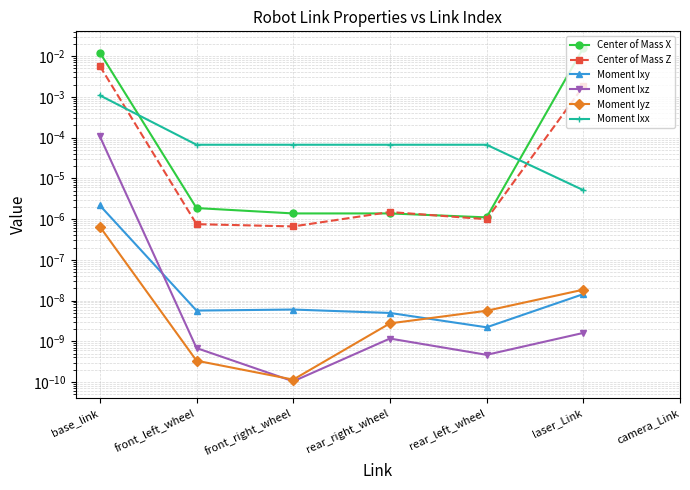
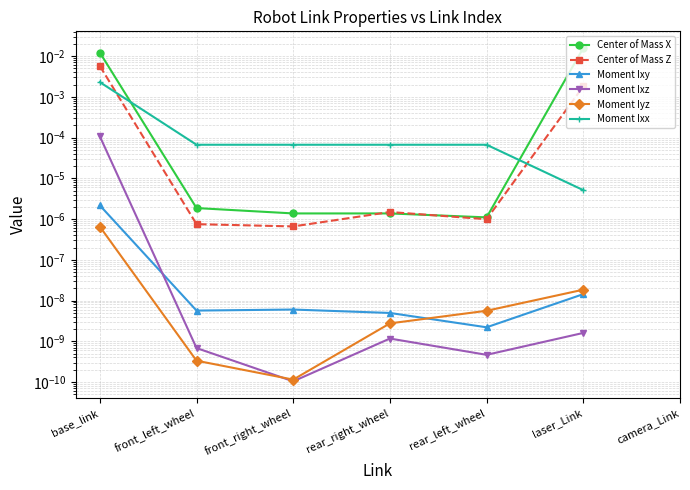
Moment Ixx, base_link: 0.0011 -> 0.002
